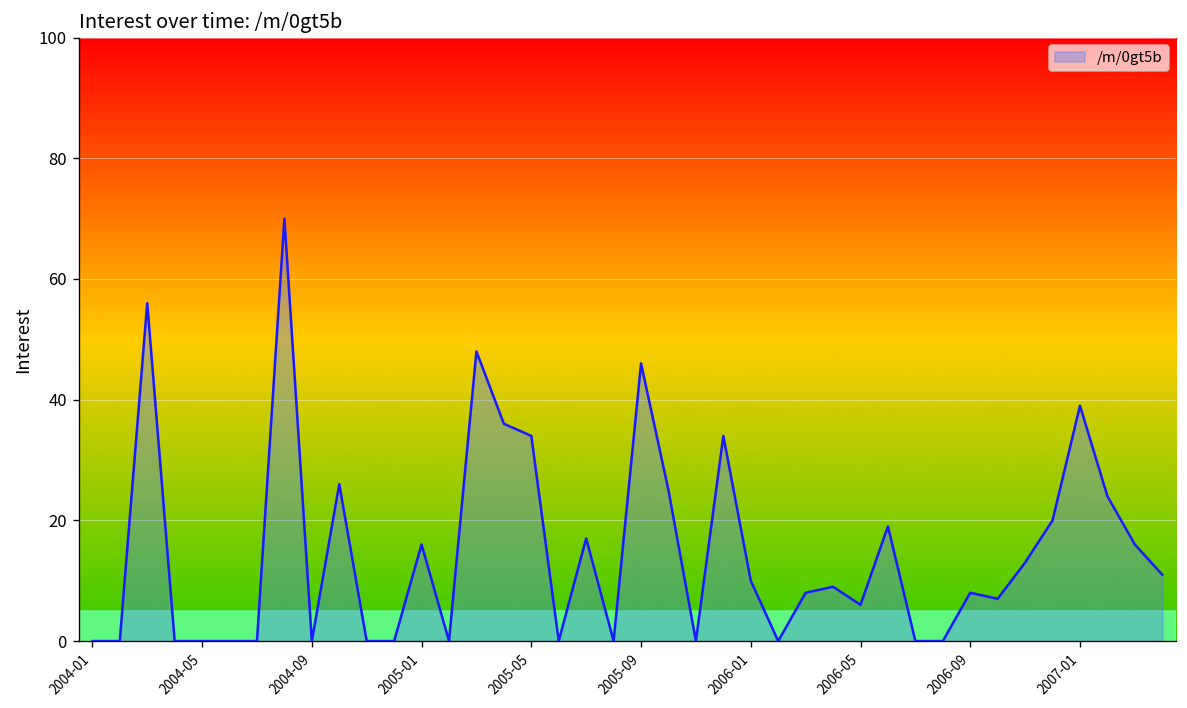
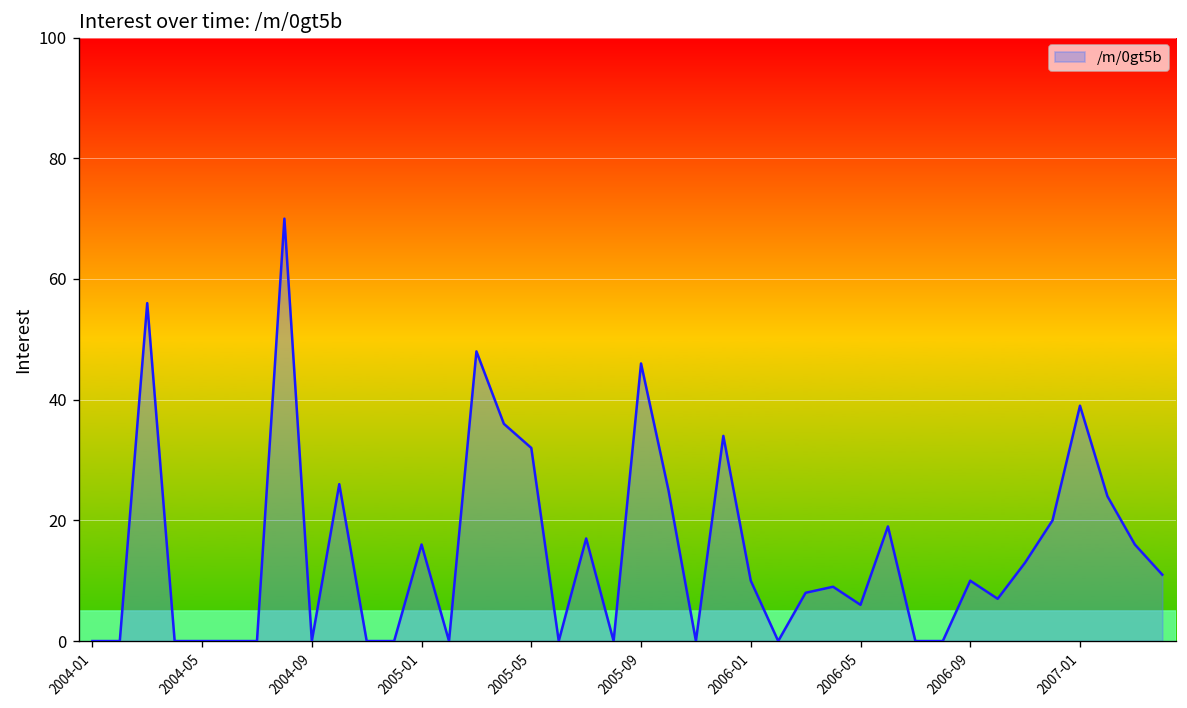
2005-05: 34 -> 32
2006-09: 8 -> 10
